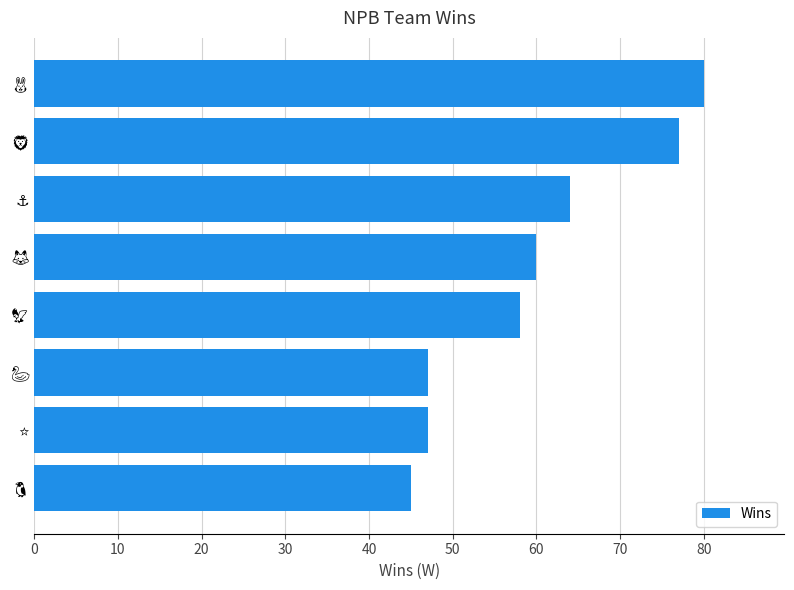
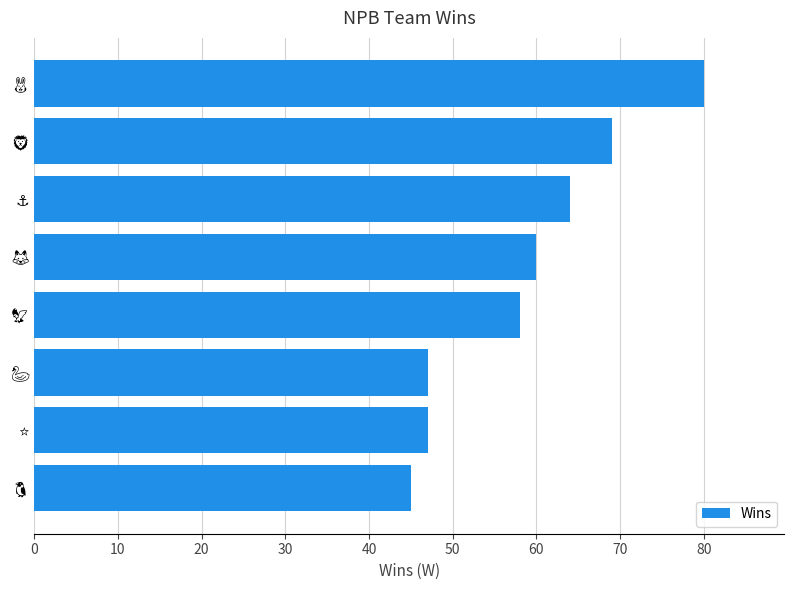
🦁: 77 -> 69
